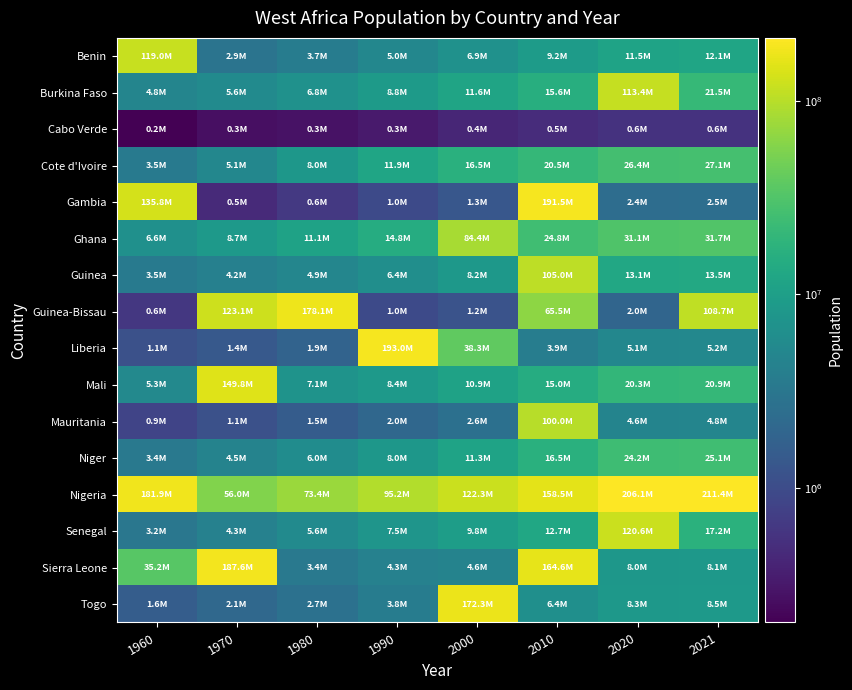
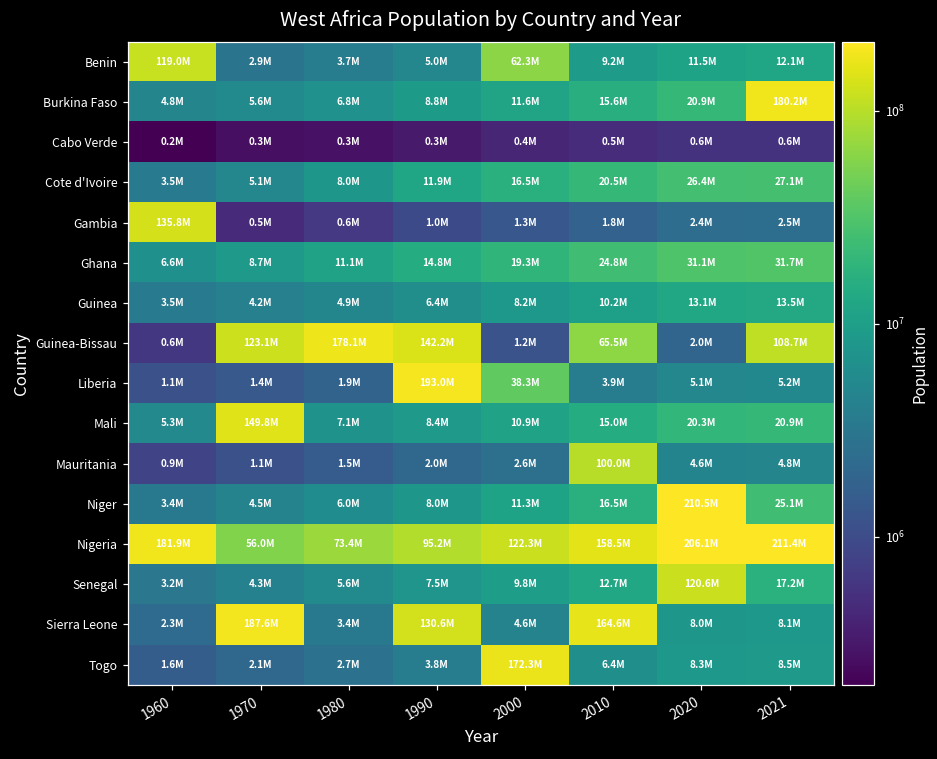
Benin, 2000: 6.9M -> 62.3M
Burkina Faso, 2020: 113.4M -> 20.9M
Burkina Faso, 2021: 21.5M -> 180.2M
Gambia, 2010: 191.5M -> 1.8M
Ghana, 2000: 84.4M -> 19.3M
Guinea, 2010: 105.0M -> 10.2M
Guinea-Bissau, 1990: 1.0M -> 142.2M
Niger, 2020: 24.2M -> 210.5M
Sierra Leone, 1960: 35.2M -> 2.3M
Sierra Leone, 1990: 4.3M -> 130.6M
